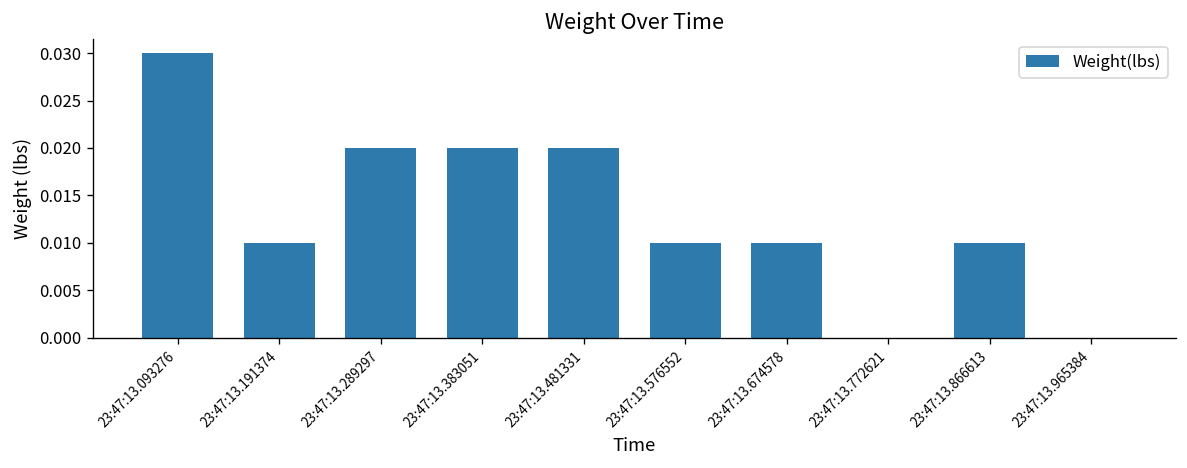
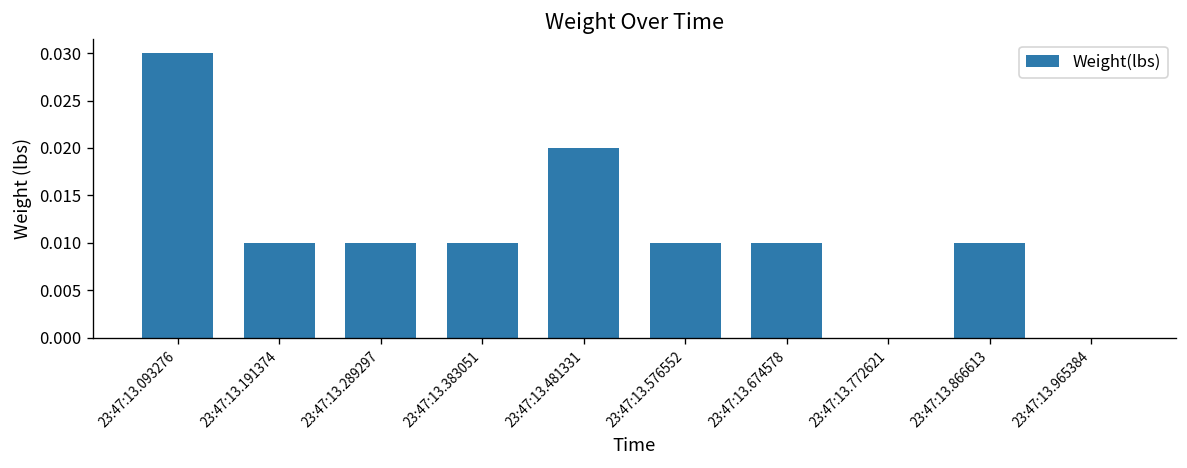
23:47:13.289297: 0.02 -> 0.01
23:47:13.383051: 0.02 -> 0.01
